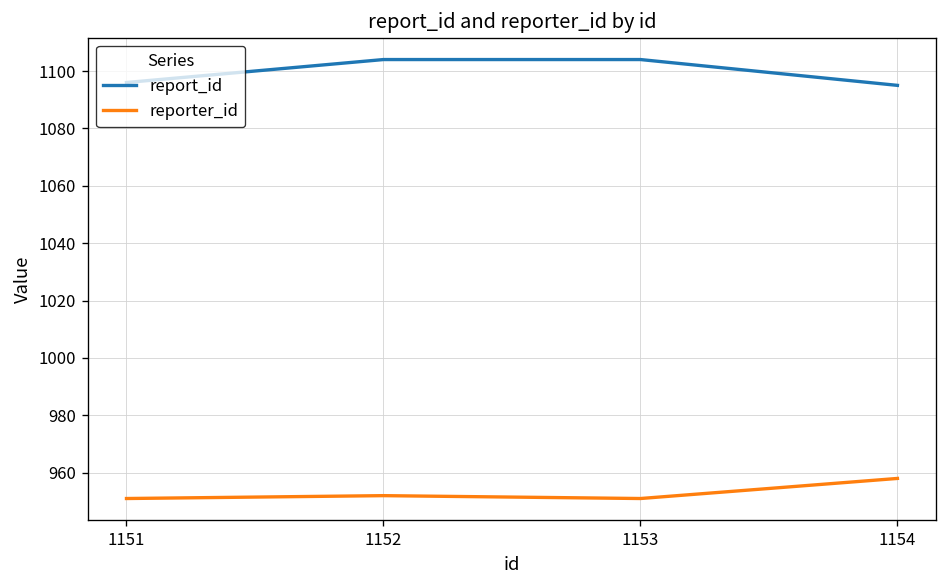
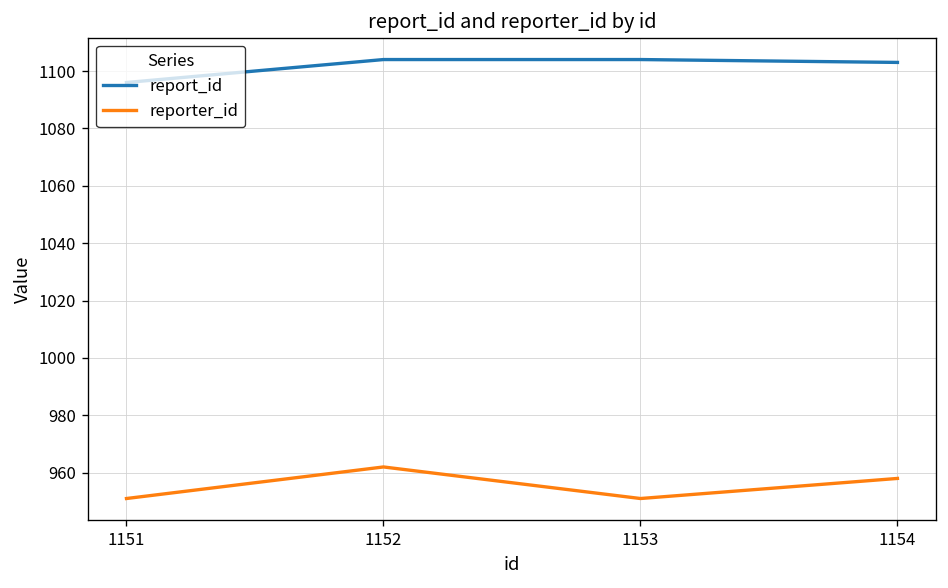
reporter_id, 1152: 952 -> 962
report_id, 1154: 1095 -> 1103
